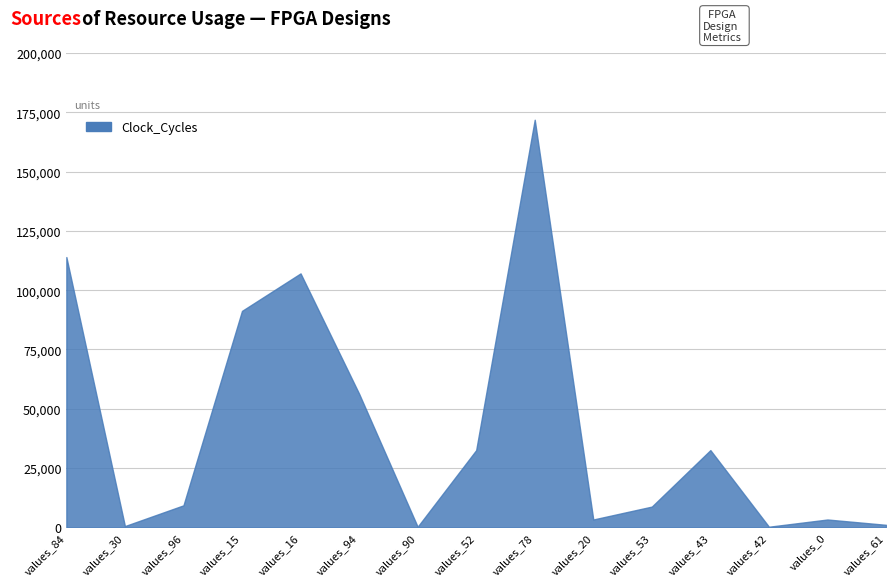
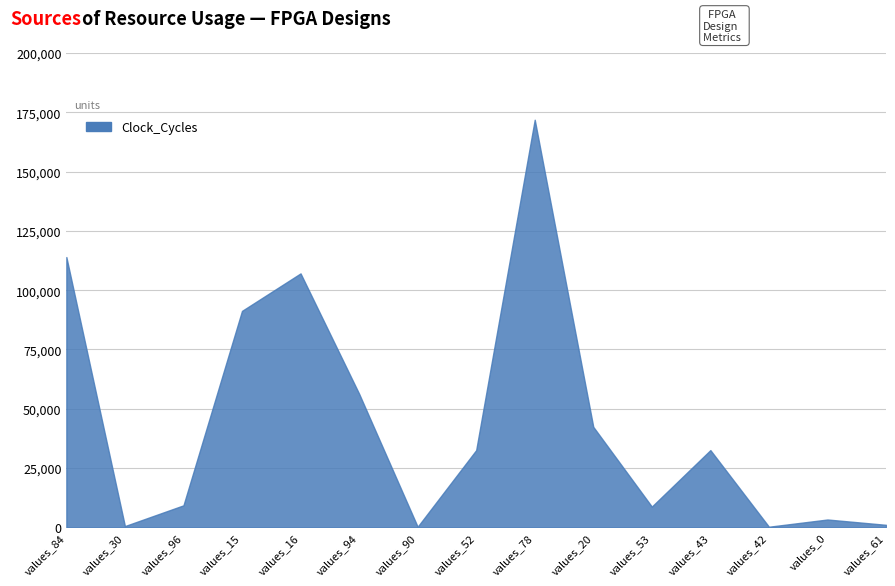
values_20: 3,000 -> 42,000
